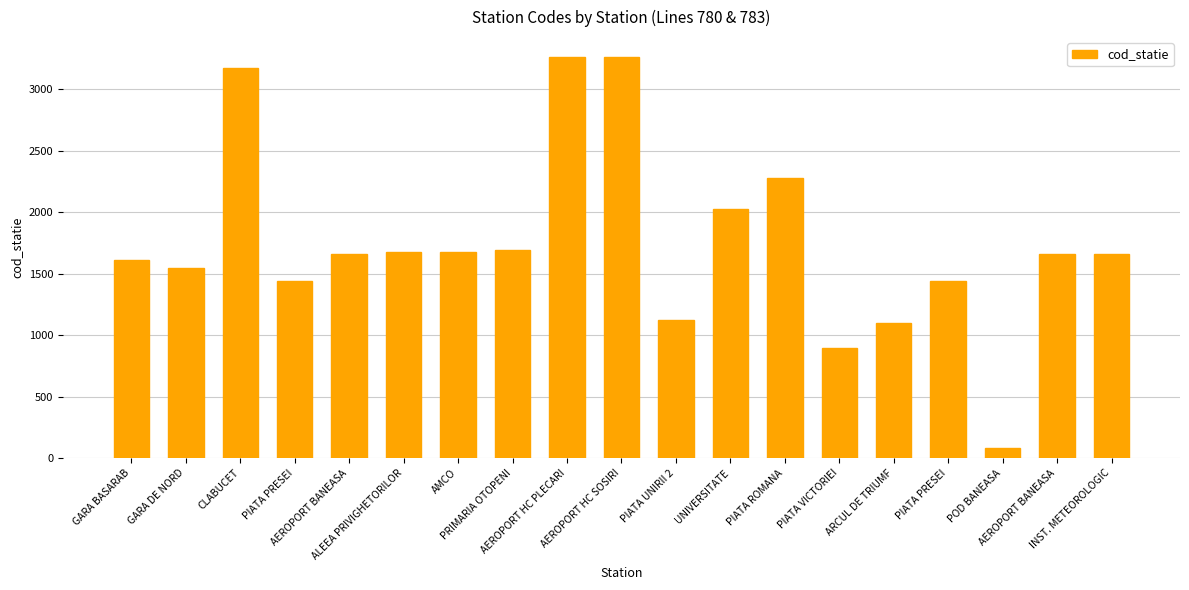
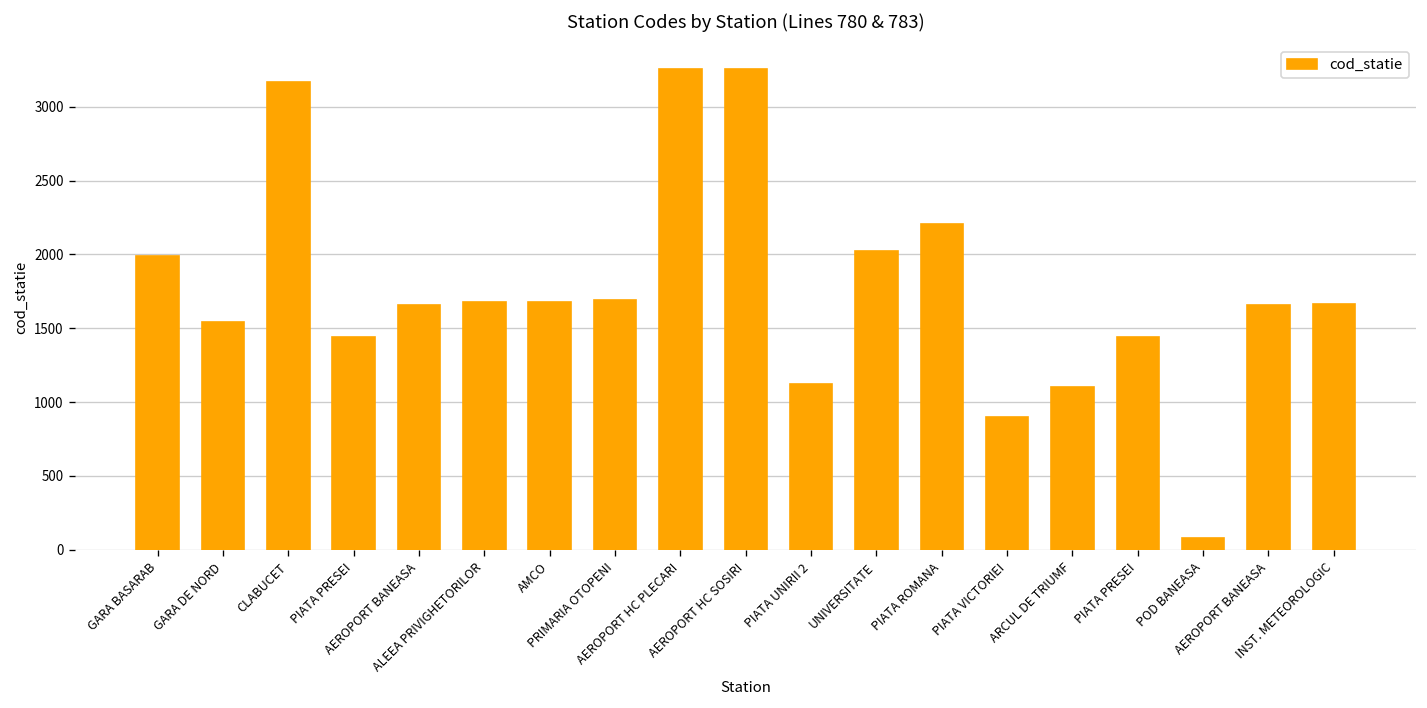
GARA BASARAB: 1610 -> 1990
PIATA ROMANA: 2280 -> 2210
